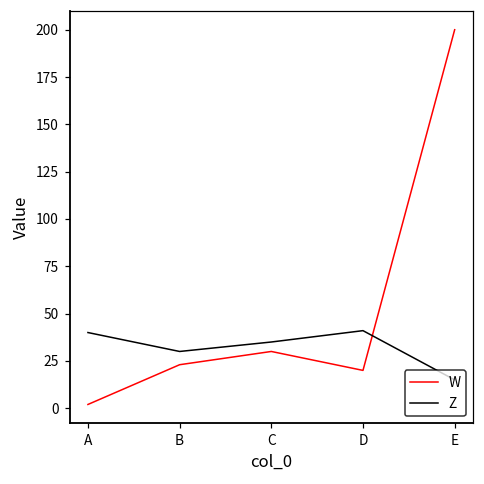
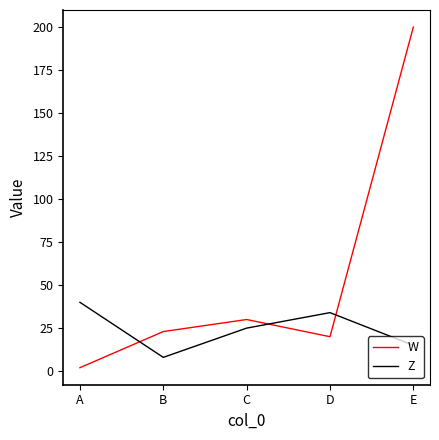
Z, B: 30 -> 8
Z, C: 35 -> 25
Z, D: 41 -> 34
